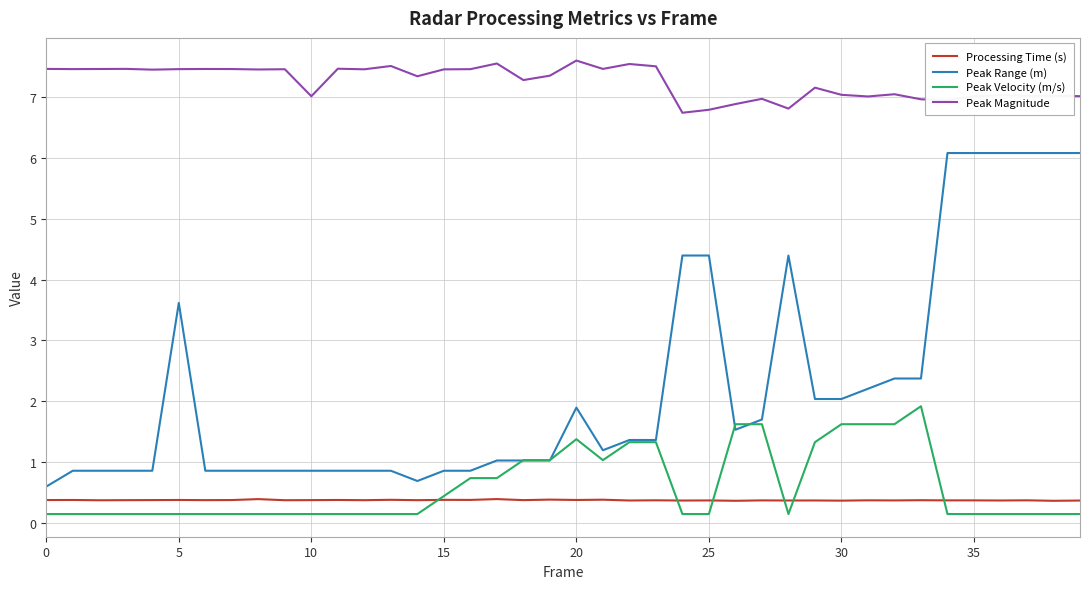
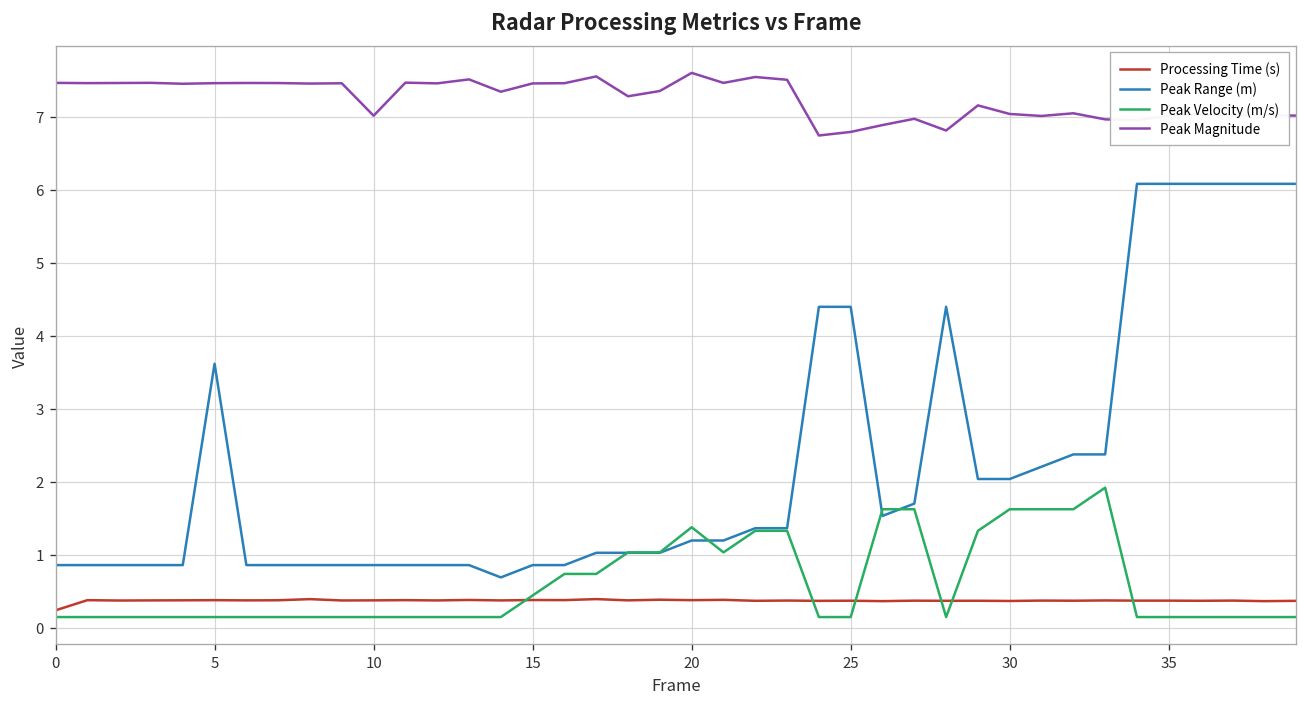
Processing Time (s), 0: 0.4 -> 0.2
Peak Range (m), 0: 0.6 -> 0.9
Peak Range (m), 20: 1.9 -> 1.2
